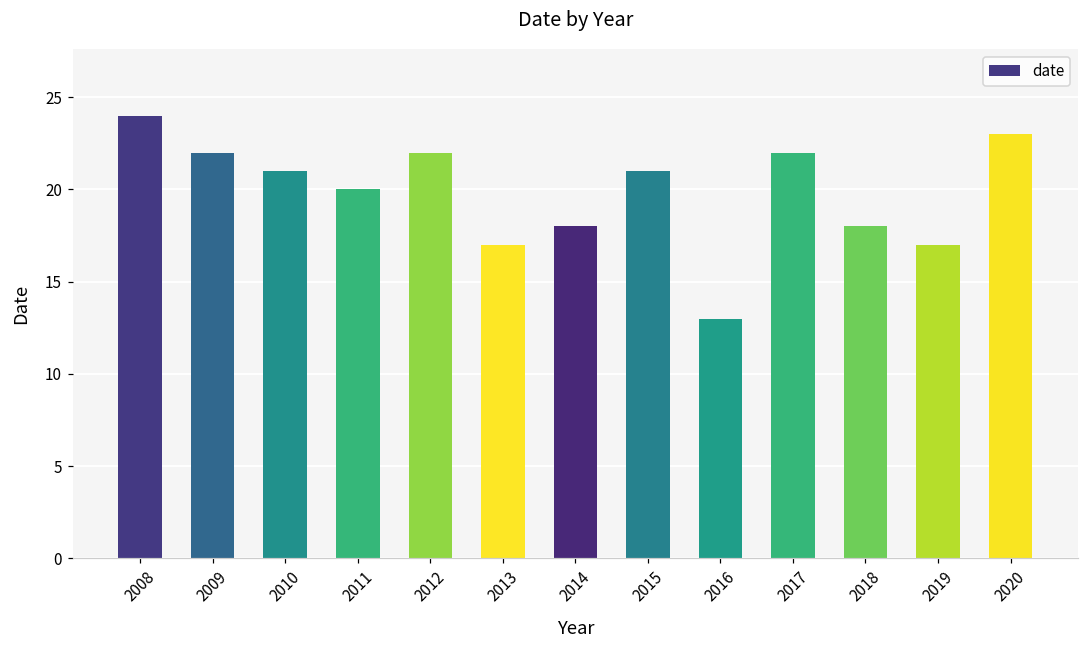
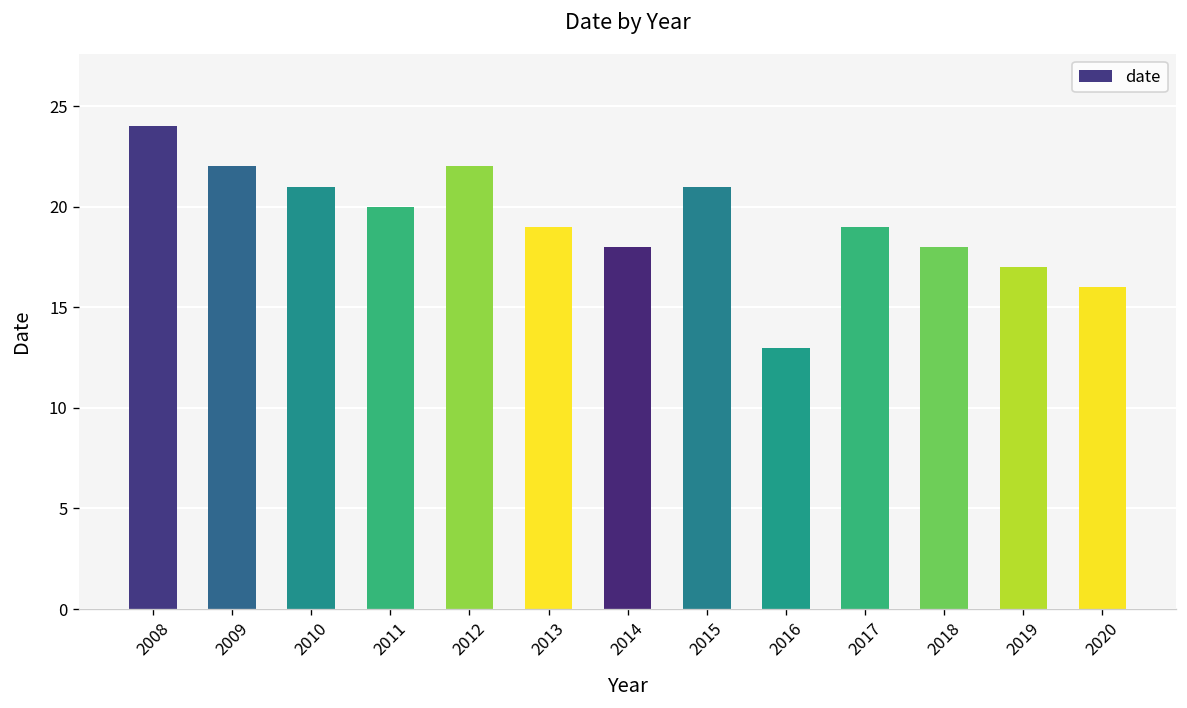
2013: 17 -> 19
2017: 22 -> 19
2020: 23 -> 16
